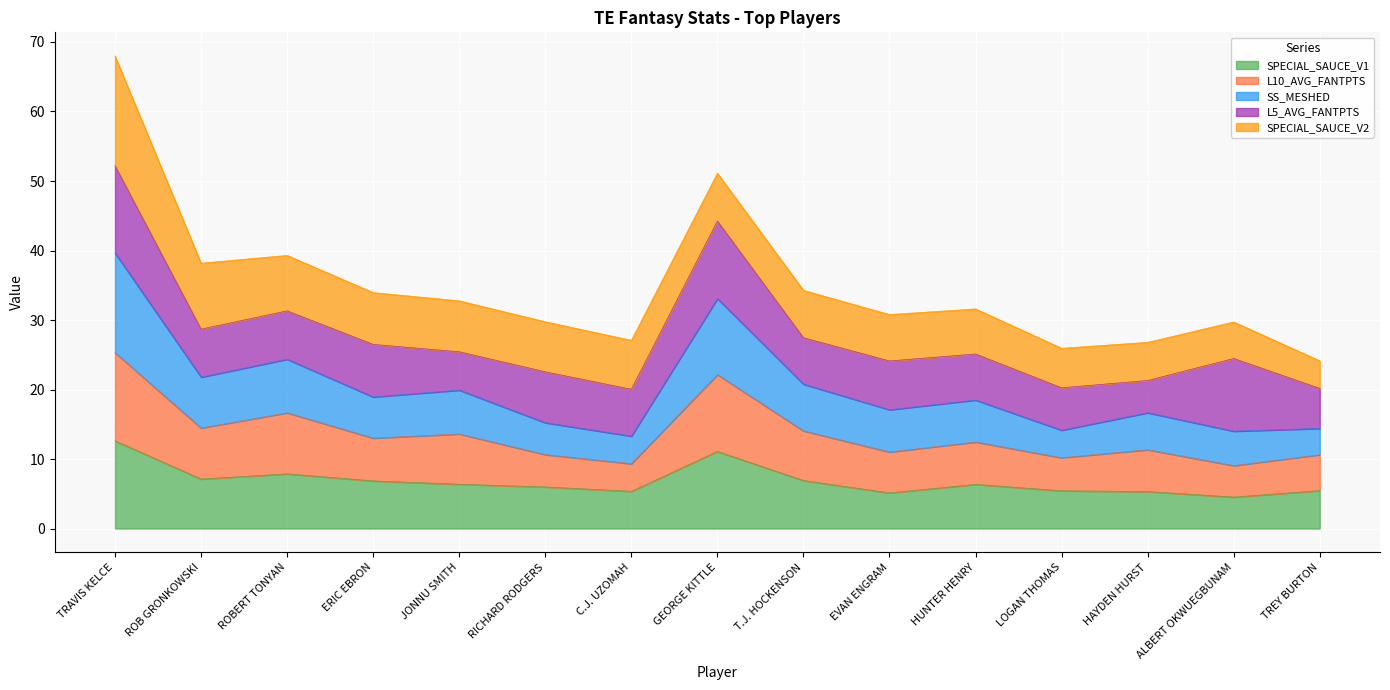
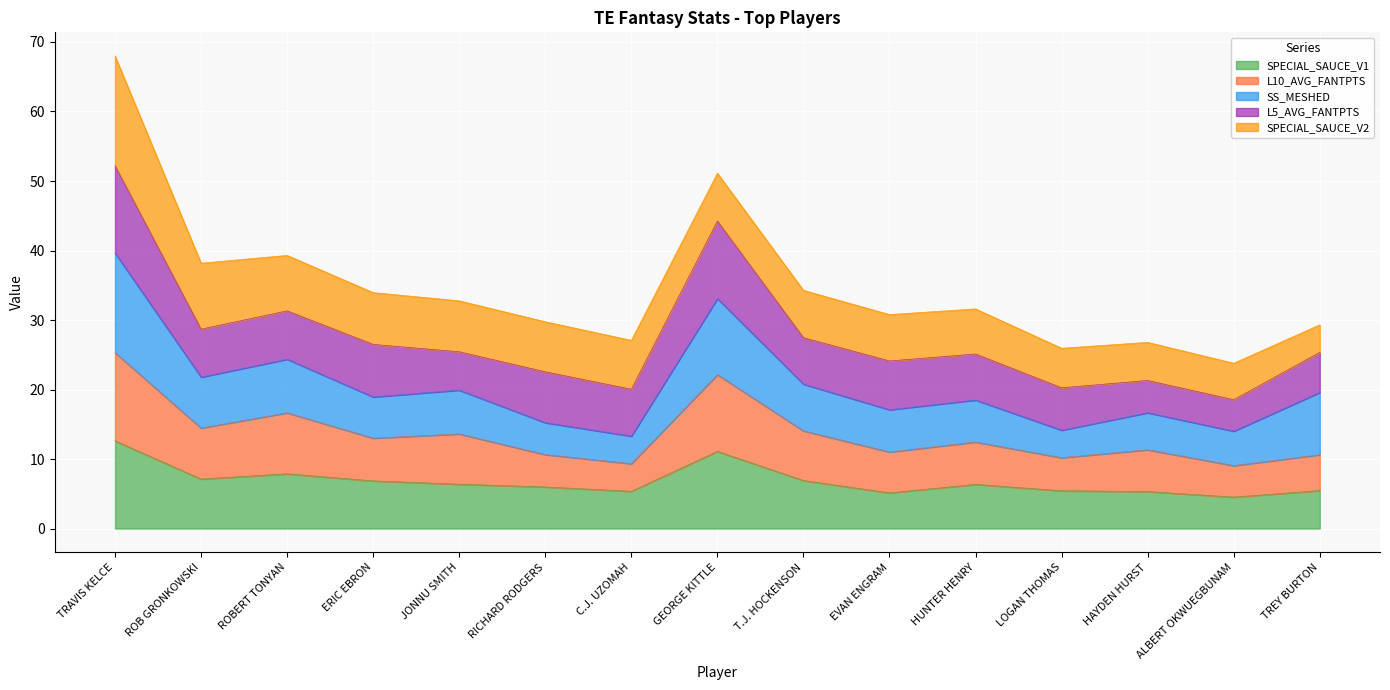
L5_AVG_FANTPTS, ALBERT OKWUEGBUNAM: 10 -> 5
SS_MESHED, TREY BURTON: 4 -> 9
